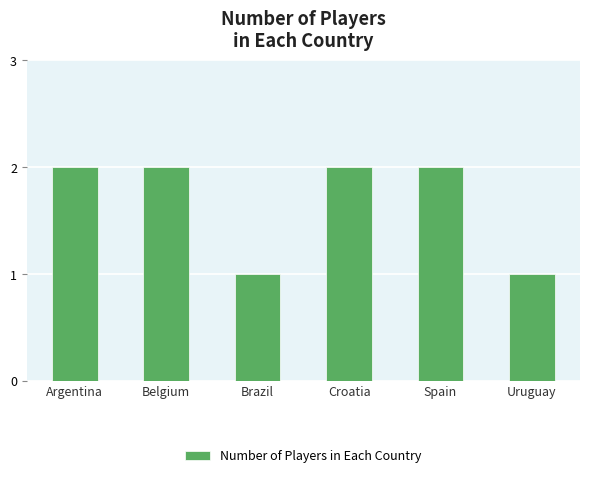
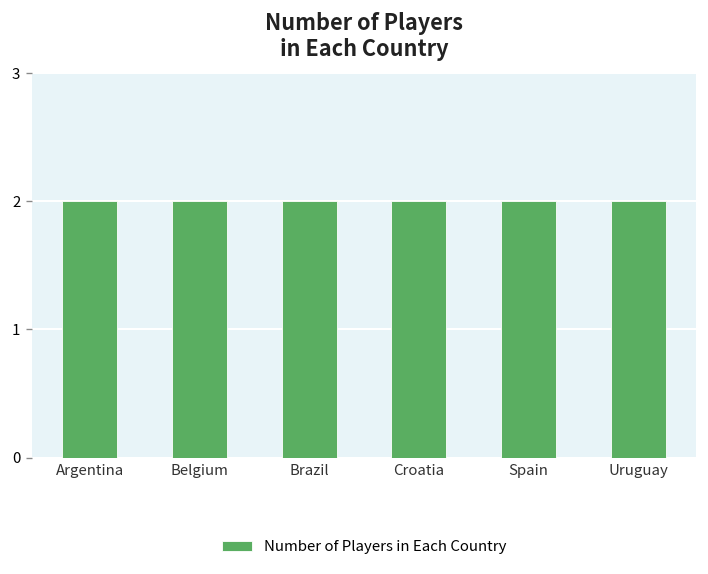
Brazil: 1 -> 2
Uruguay: 1 -> 2
